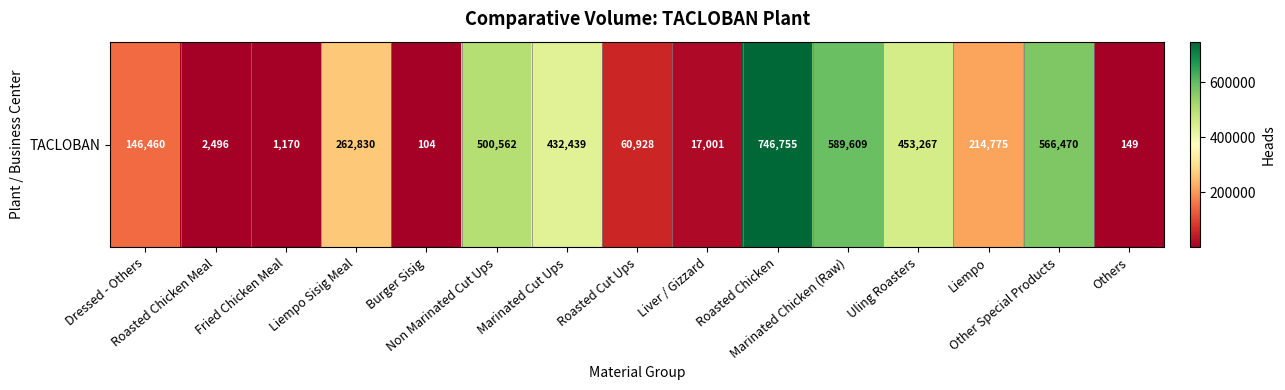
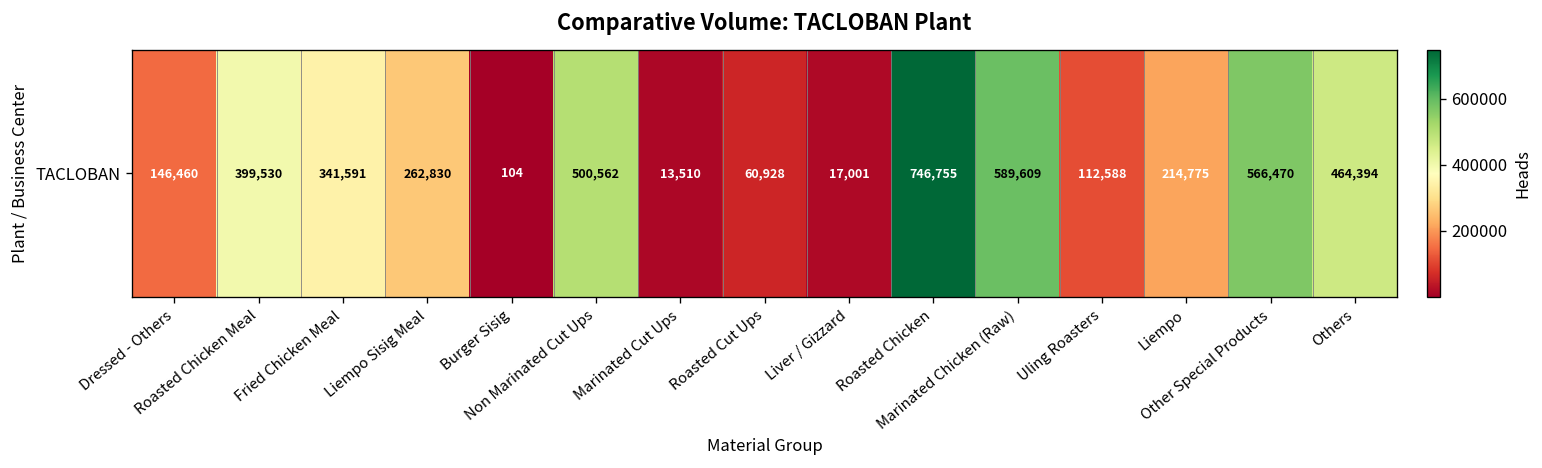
TACLOBAN, Roasted Chicken Meal: 2,496 -> 399,530
TACLOBAN, Fried Chicken Meal: 1,170 -> 341,591
TACLOBAN, Marinated Cut Ups: 432,439 -> 13,510
TACLOBAN, Uling Roasters: 453,267 -> 112,588
TACLOBAN, Others: 149 -> 464,394
